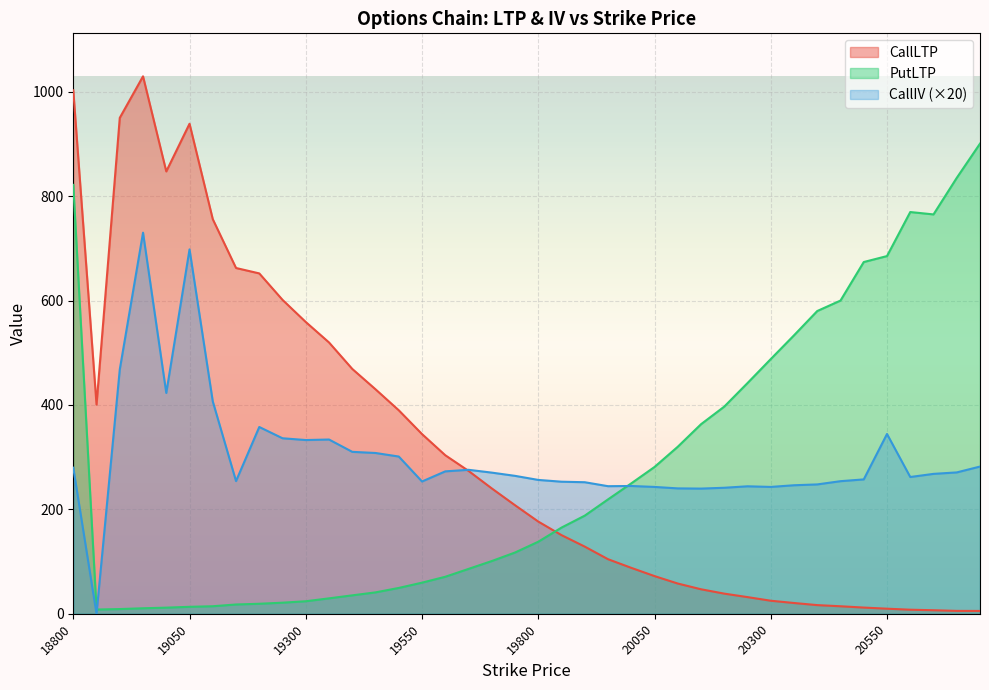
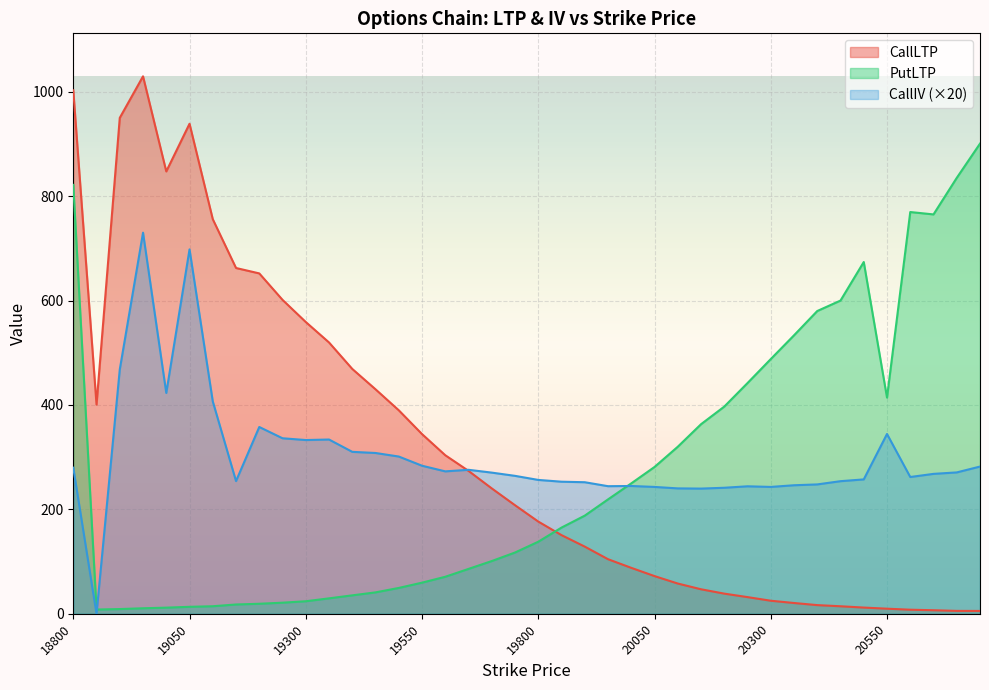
CallIV (×20), 19550: 250 -> 280
PutLTP, 20550: 690 -> 410
